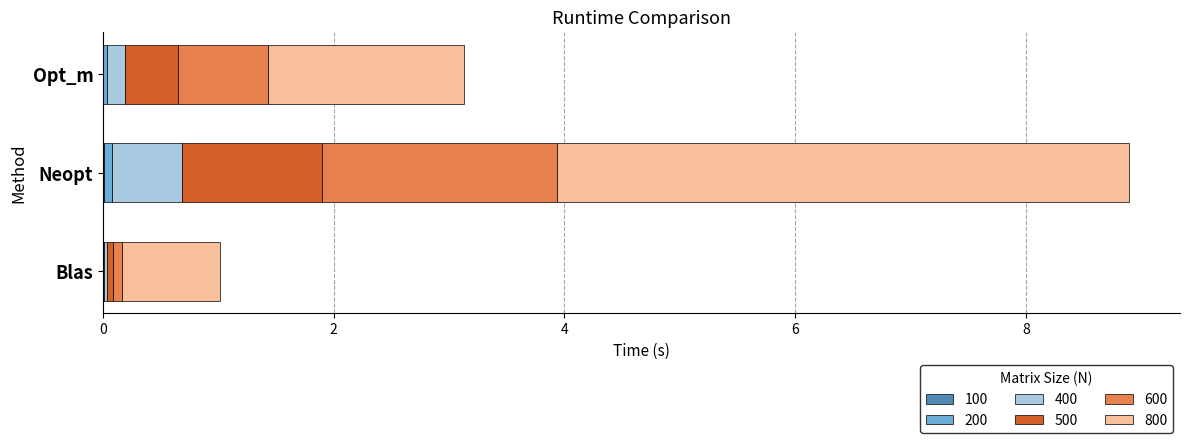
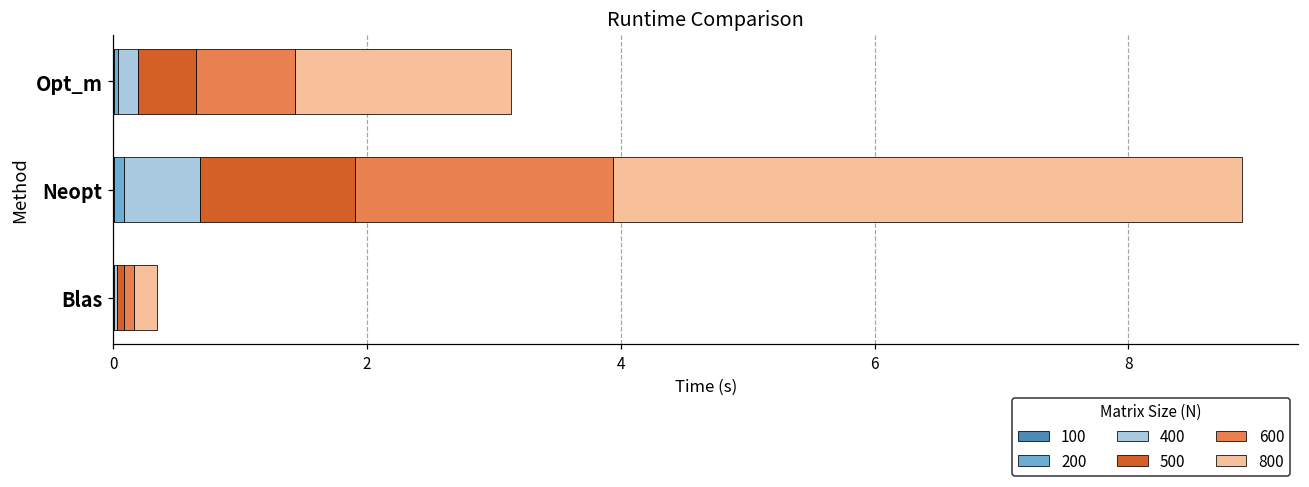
800, Blas: 0.85 -> 0.18
